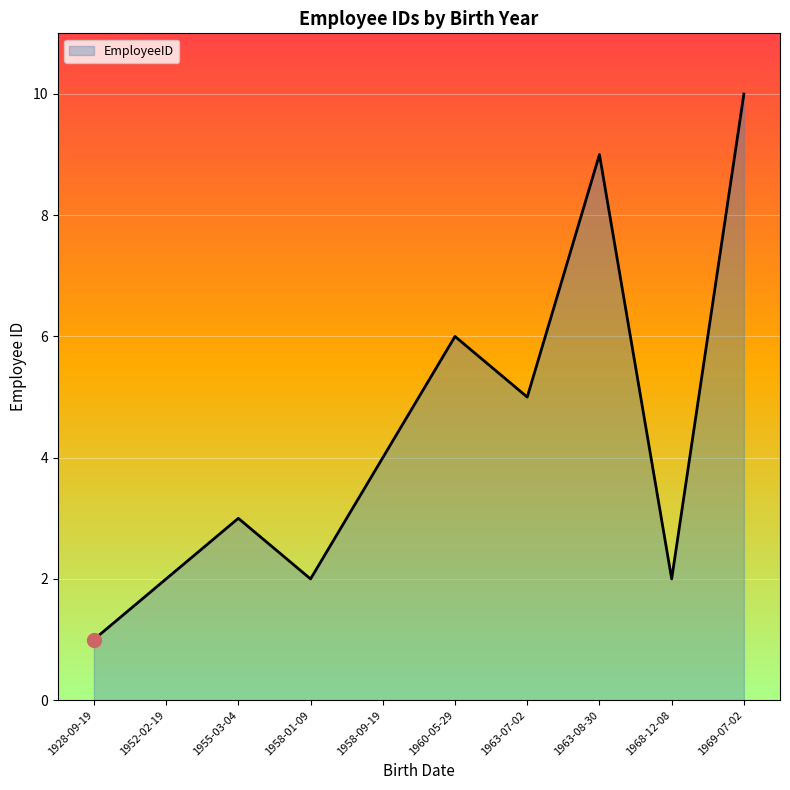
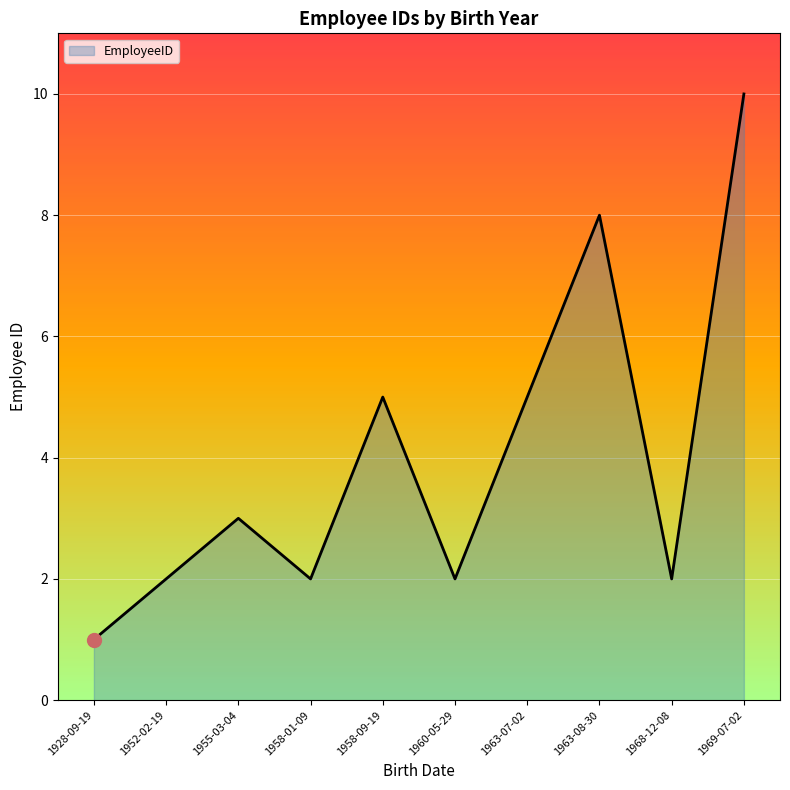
EmployeeID, 1958-09-19: 4 -> 5
EmployeeID, 1960-05-29: 6 -> 2
EmployeeID, 1963-08-30: 9 -> 8
